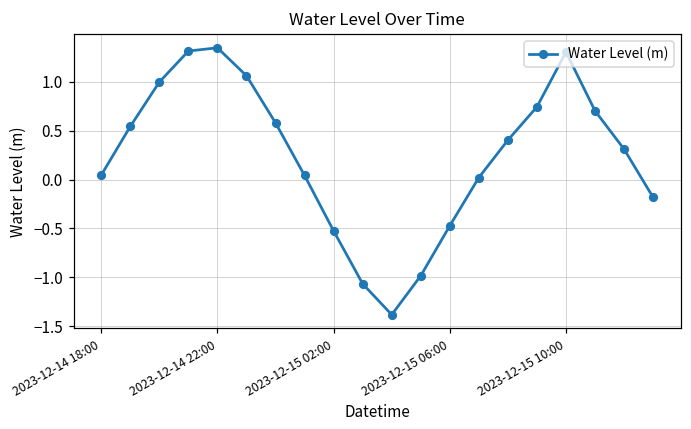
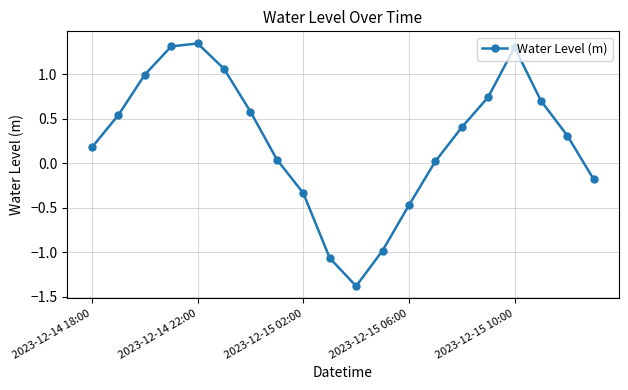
2023-12-14 18:00: 0.0 -> 0.2
2023-12-15 02:00: -0.5 -> -0.3
